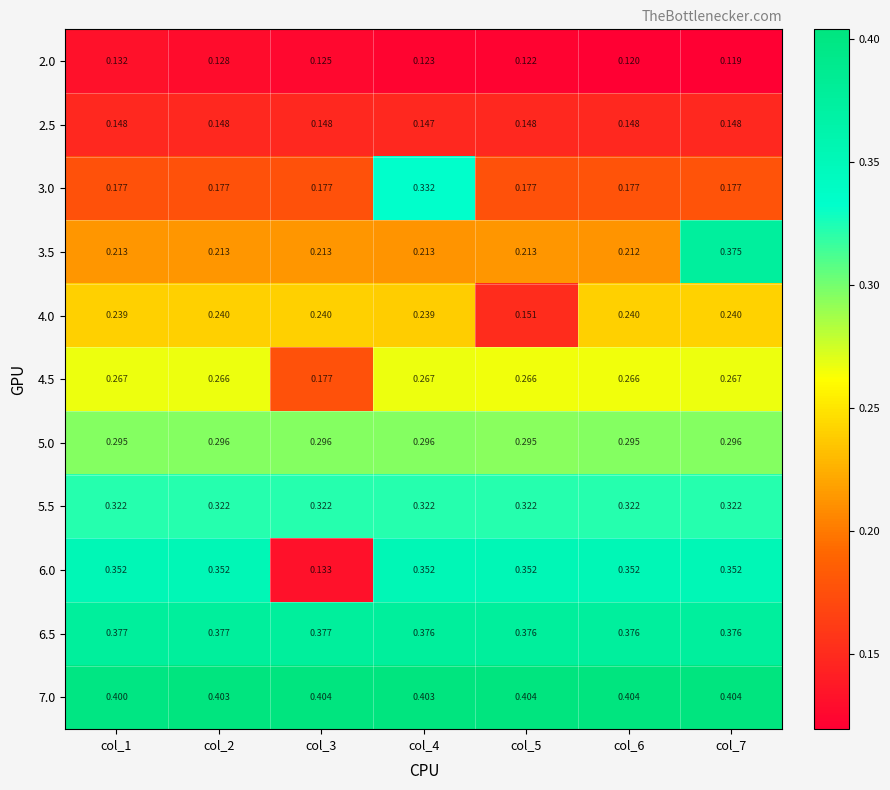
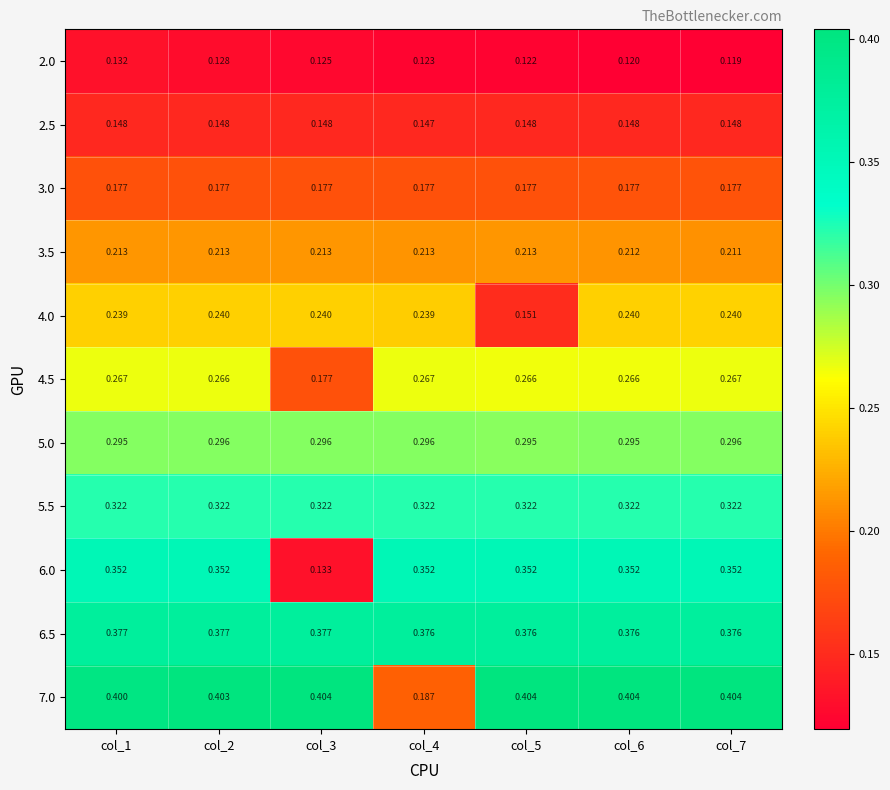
3.0, col_4: 0.332 -> 0.177
3.5, col_7: 0.375 -> 0.211
7.0, col_4: 0.403 -> 0.187
